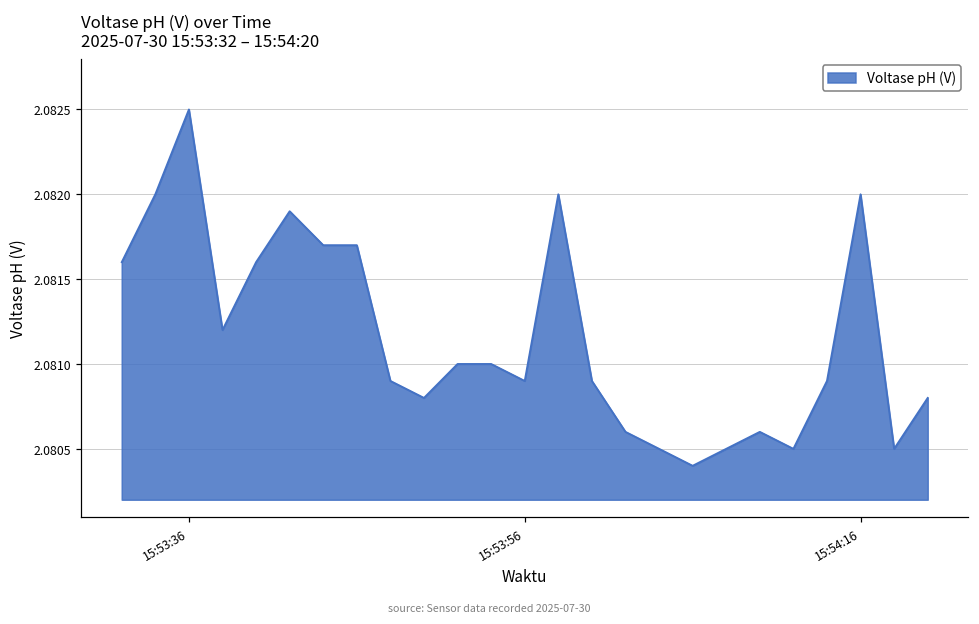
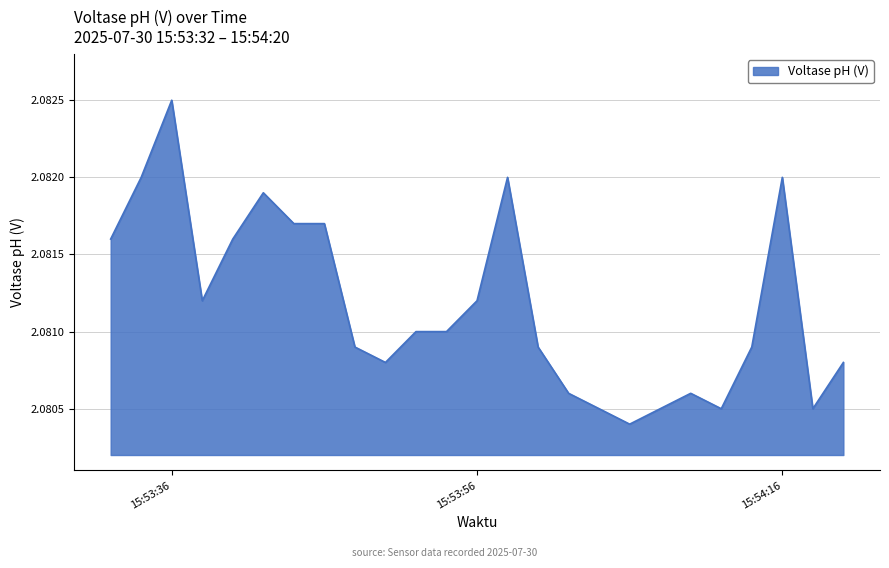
15:53:56: 2.0809 -> 2.0812
